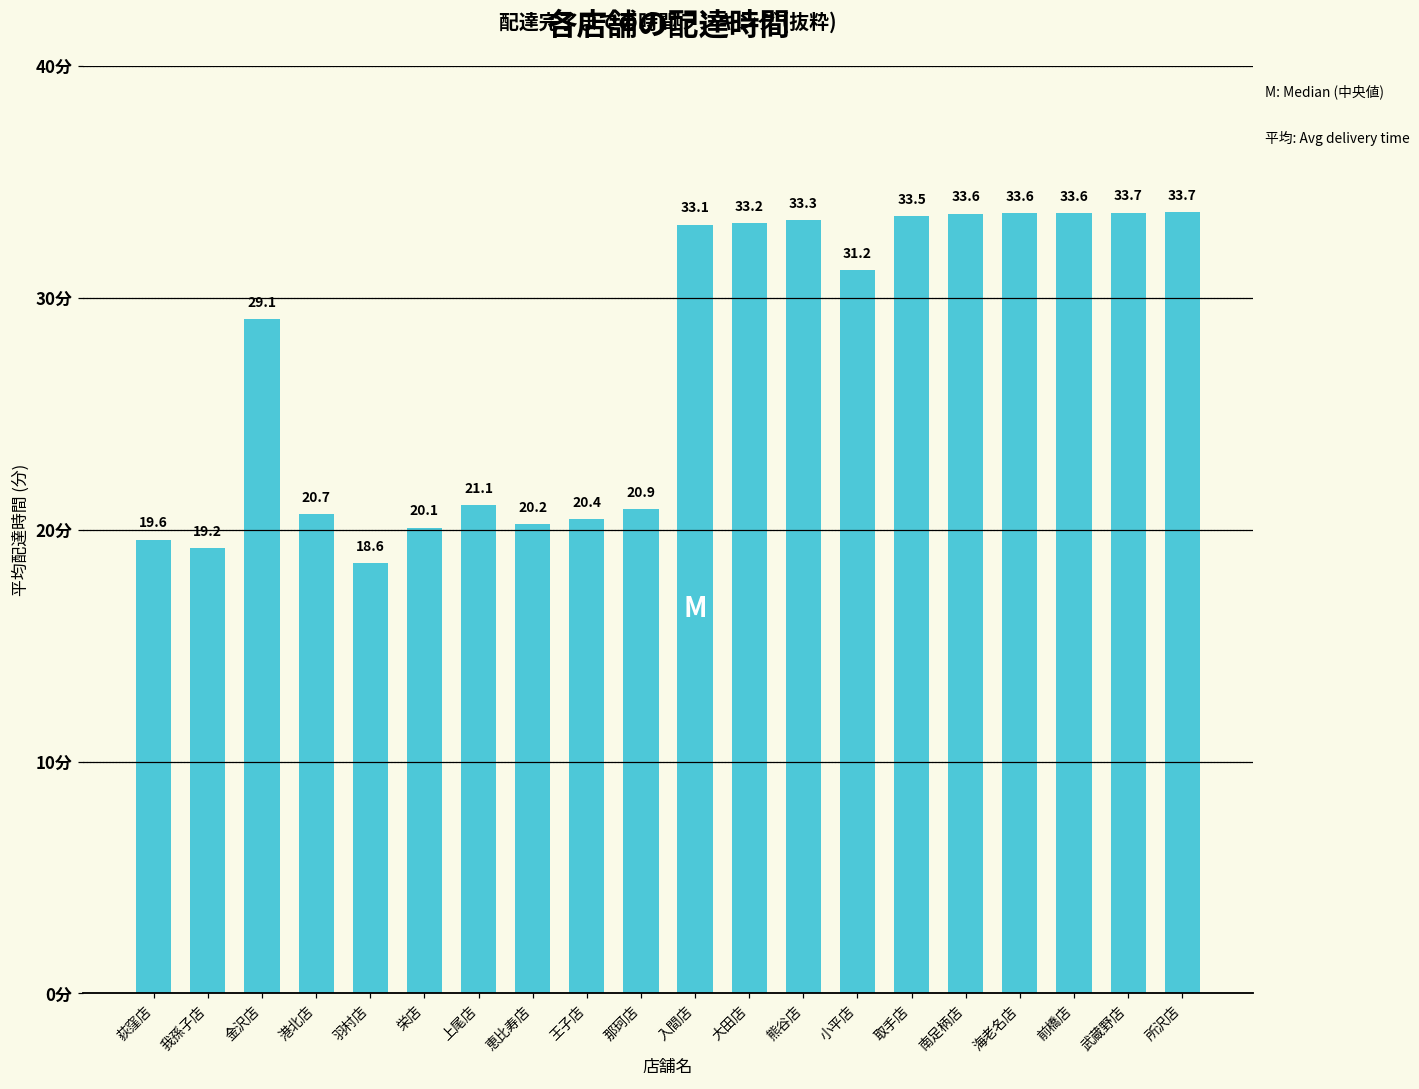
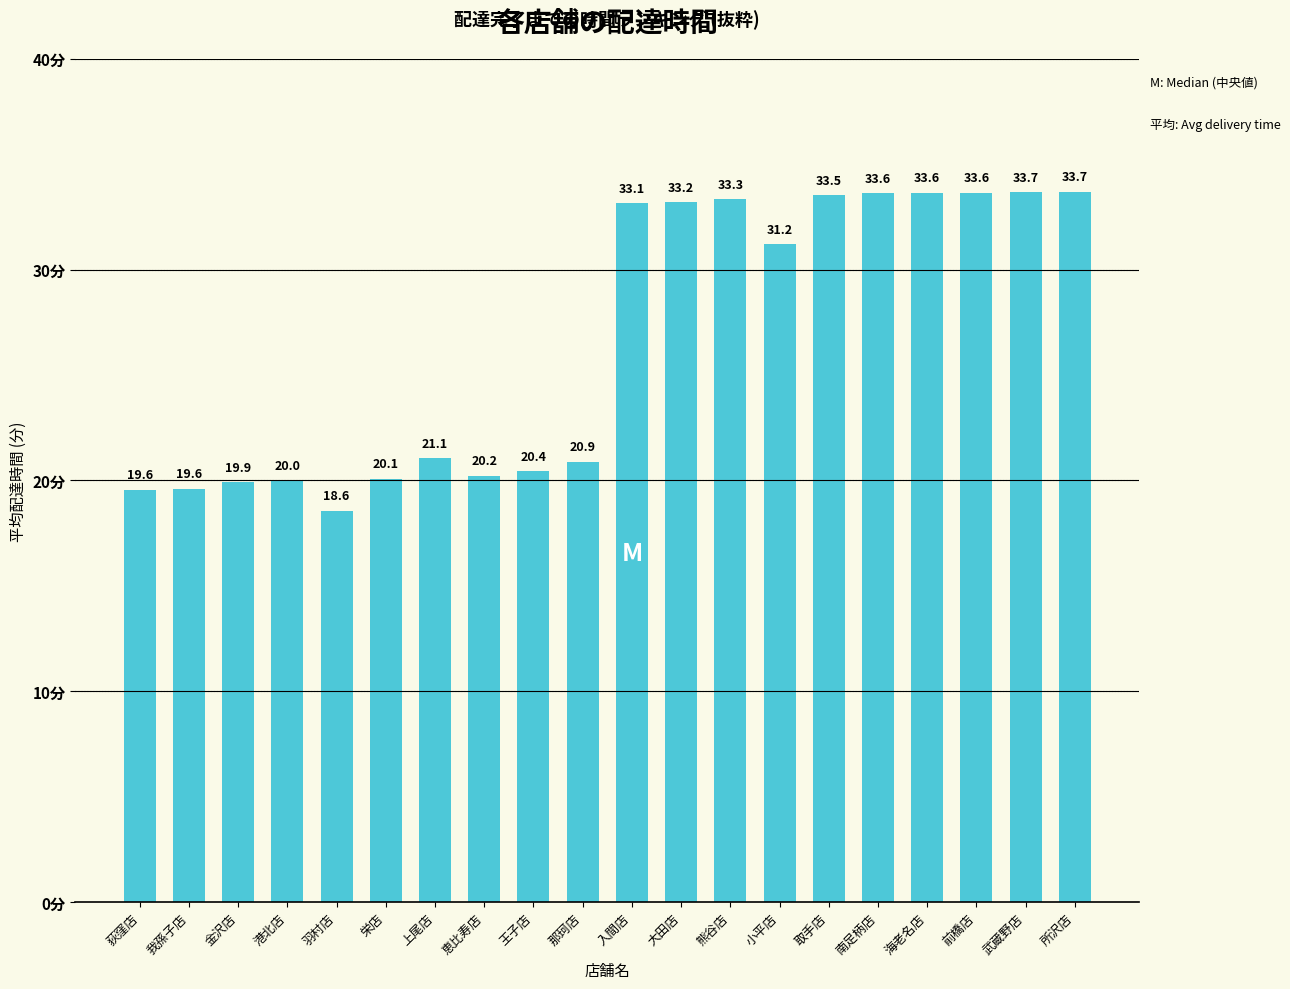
我孫子店: 19.2 -> 19.6
金沢店: 29.1 -> 19.9
港北店: 20.7 -> 20.0
